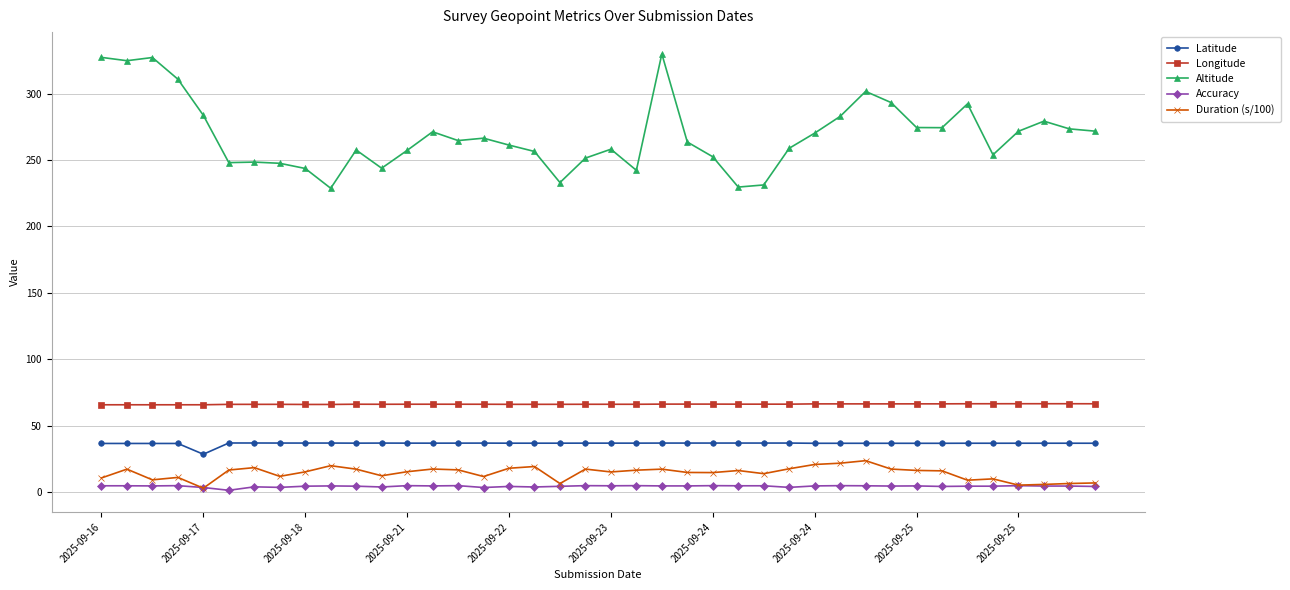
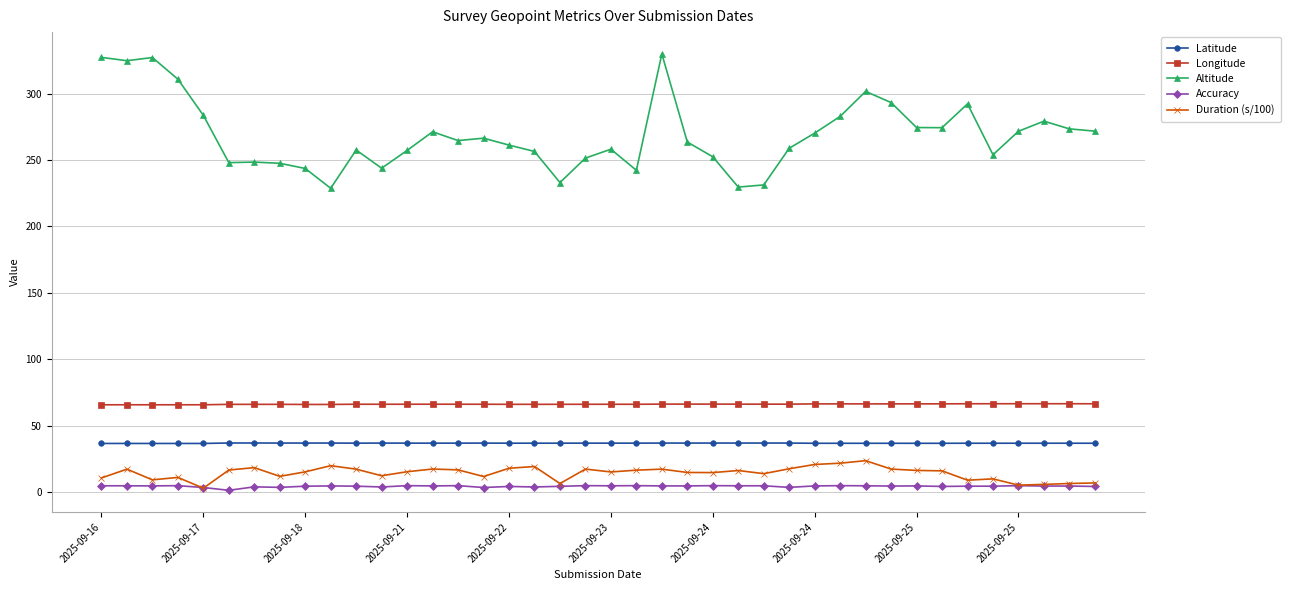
Latitude, 2025-09-17: 29 -> 37
